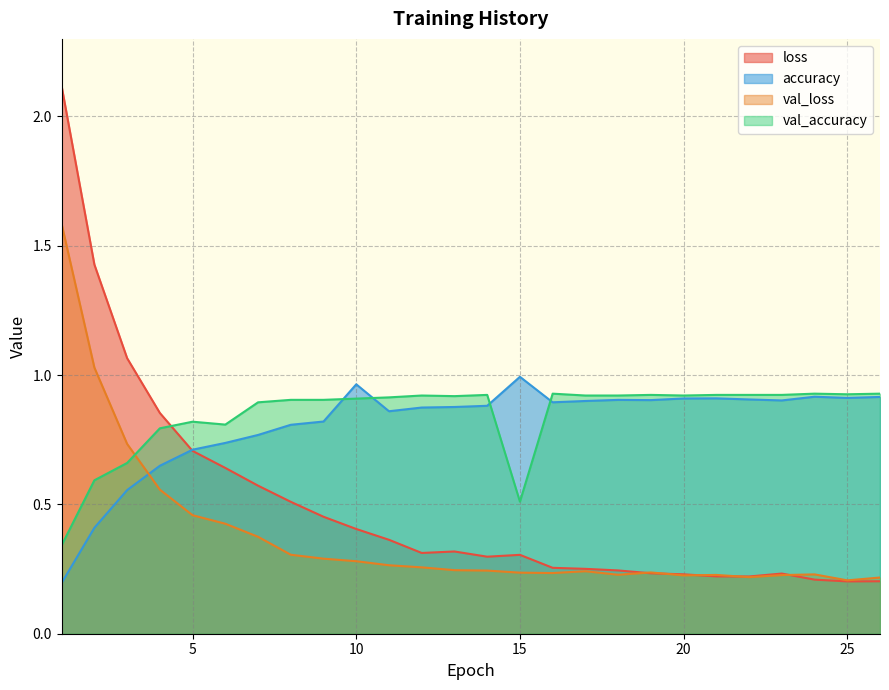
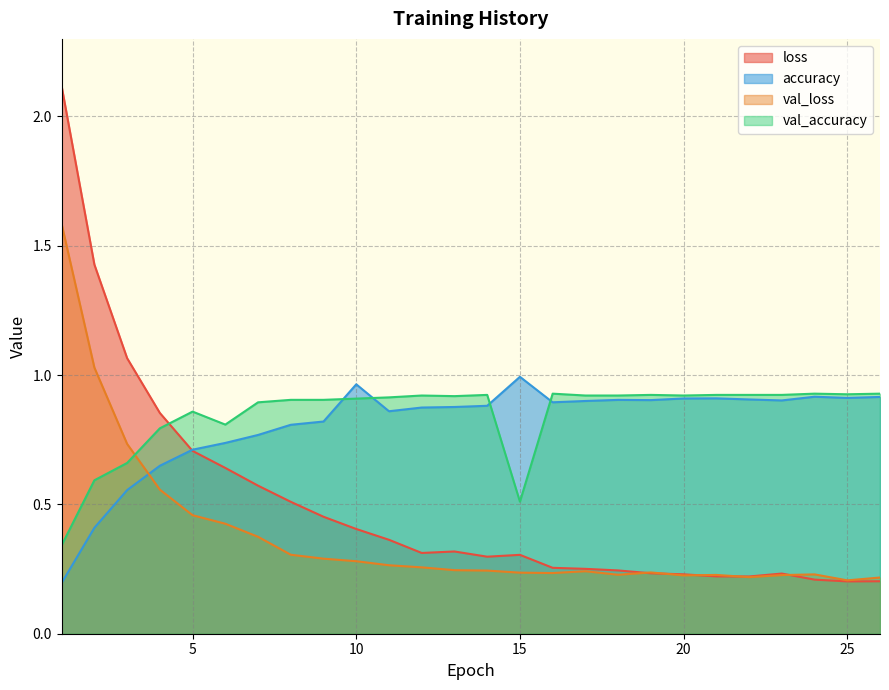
val_accuracy, 5: 0.82 -> 0.86
